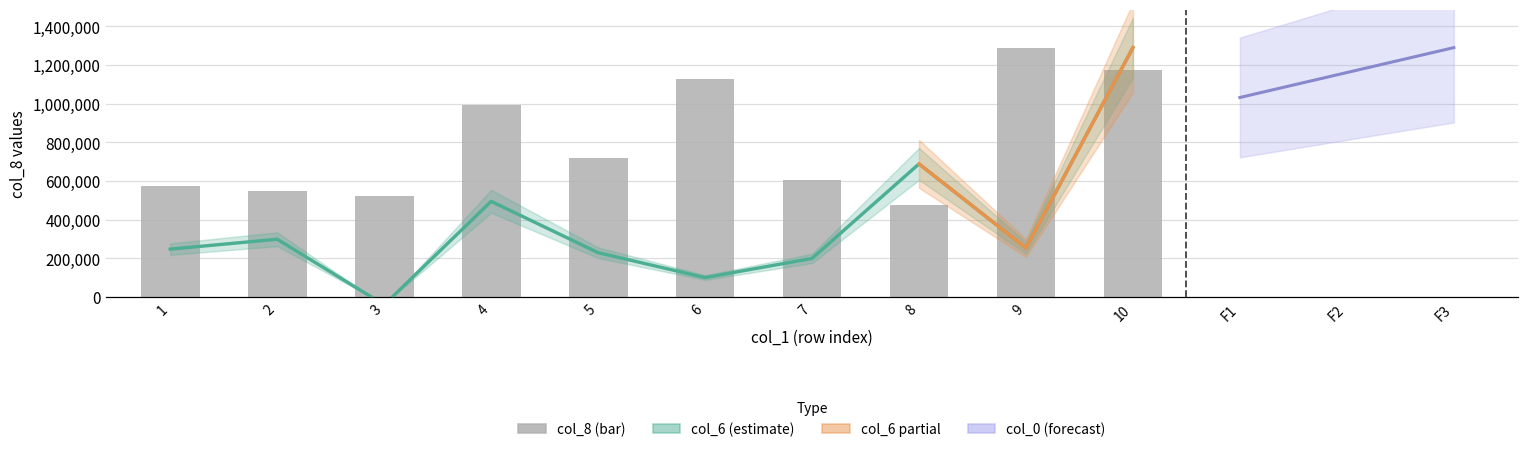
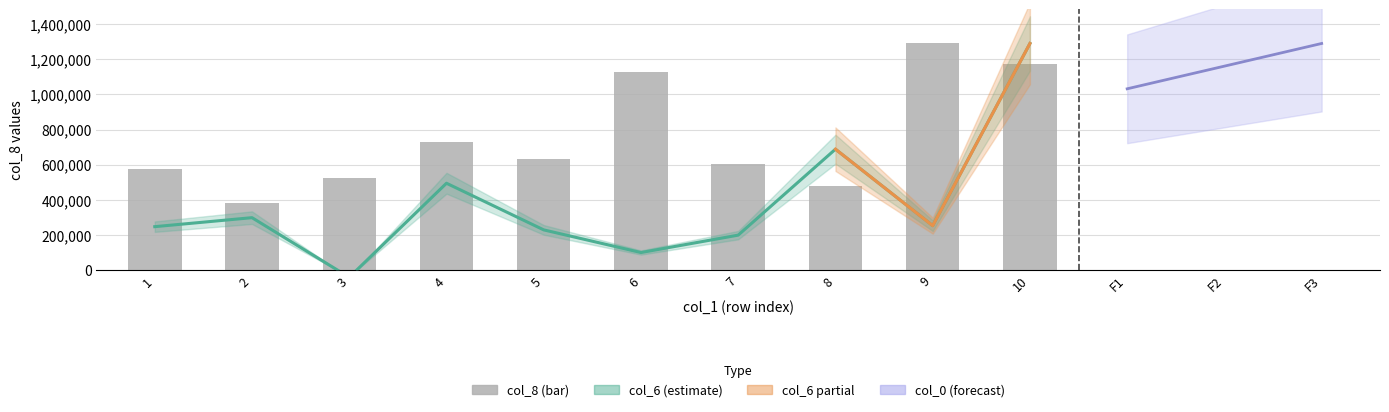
col_8 (bar), 2: 550,000 -> 380,000
col_8 (bar), 4: 990,000 -> 730,000
col_8 (bar), 5: 720,000 -> 630,000
